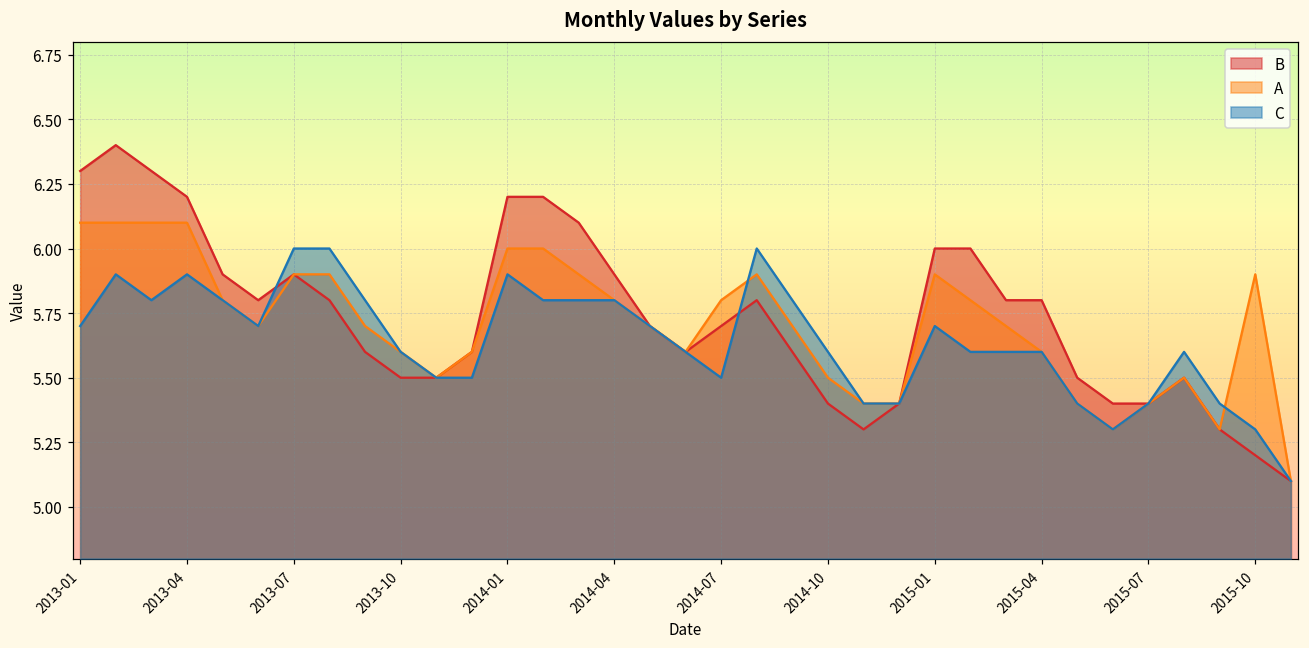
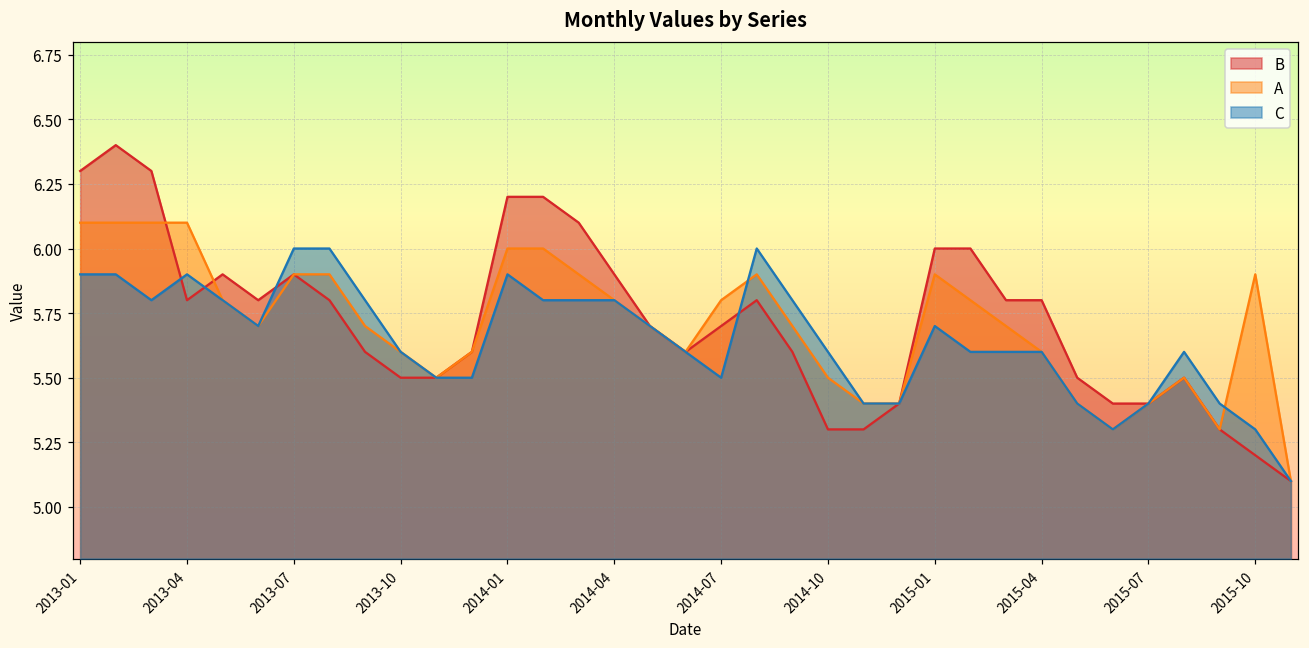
C, 2013-01: 5.7 -> 5.9
B, 2013-04: 6.2 -> 5.8
B, 2014-10: 5.4 -> 5.3
